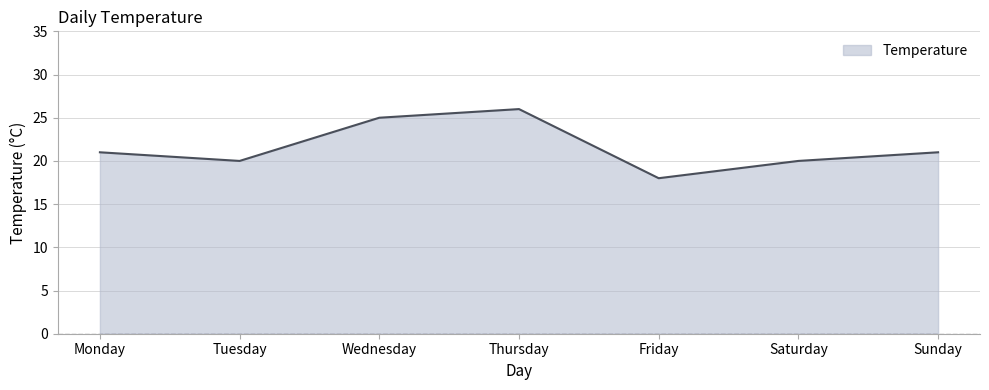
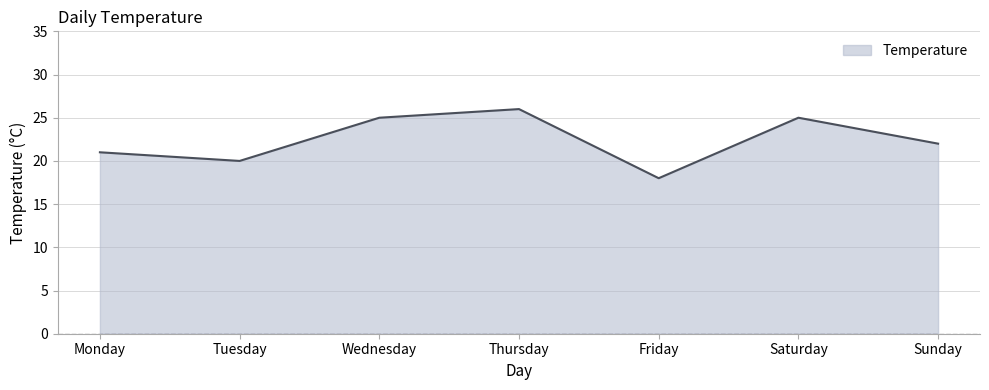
Saturday: 20 -> 25
Sunday: 21 -> 22
